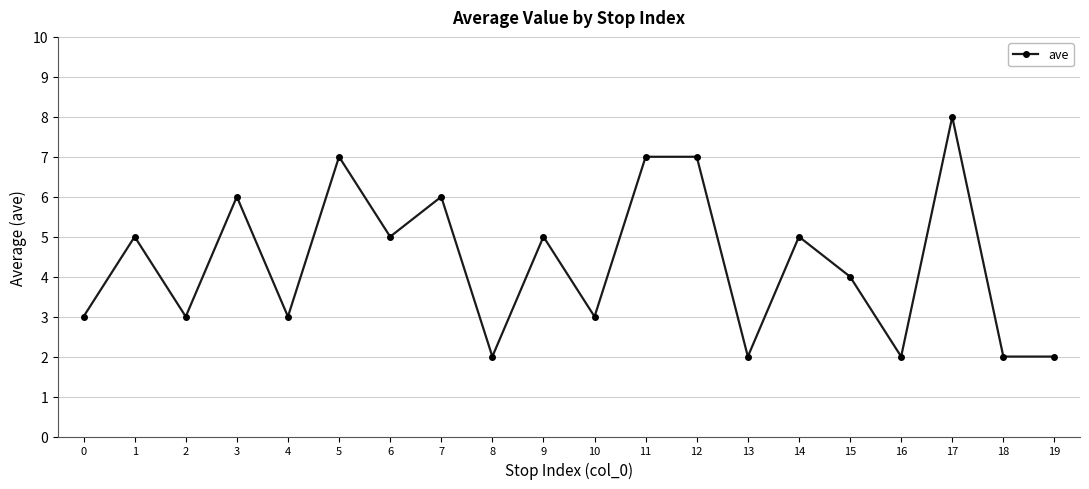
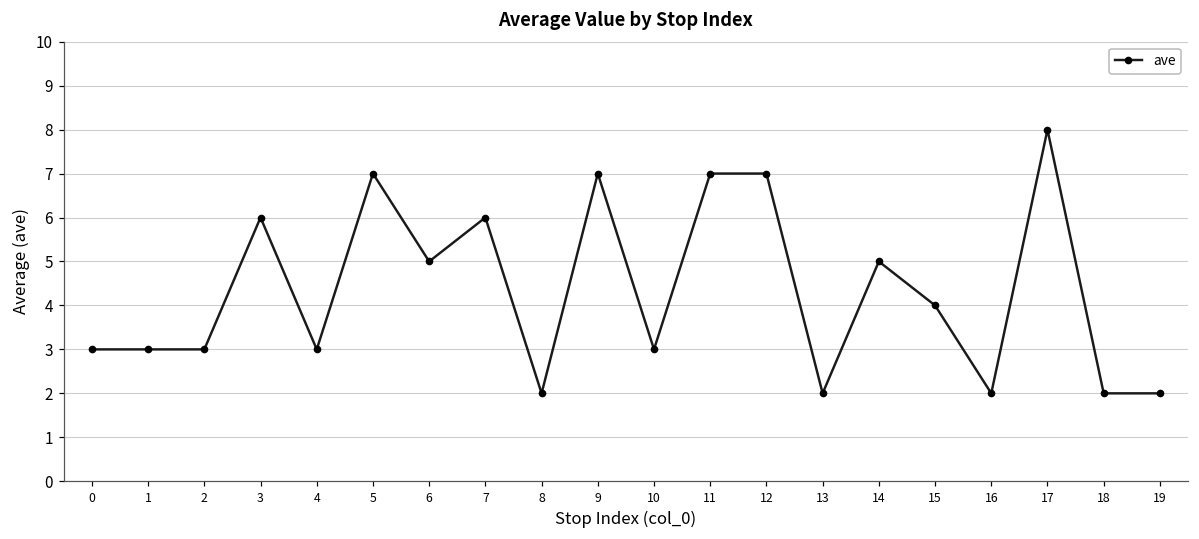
1: 5 -> 3
9: 5 -> 7
